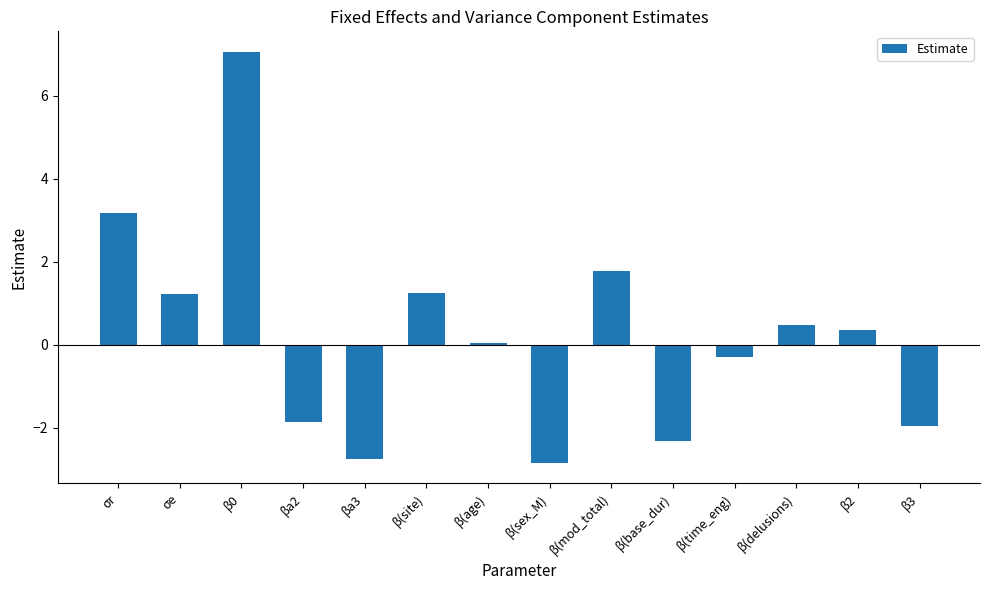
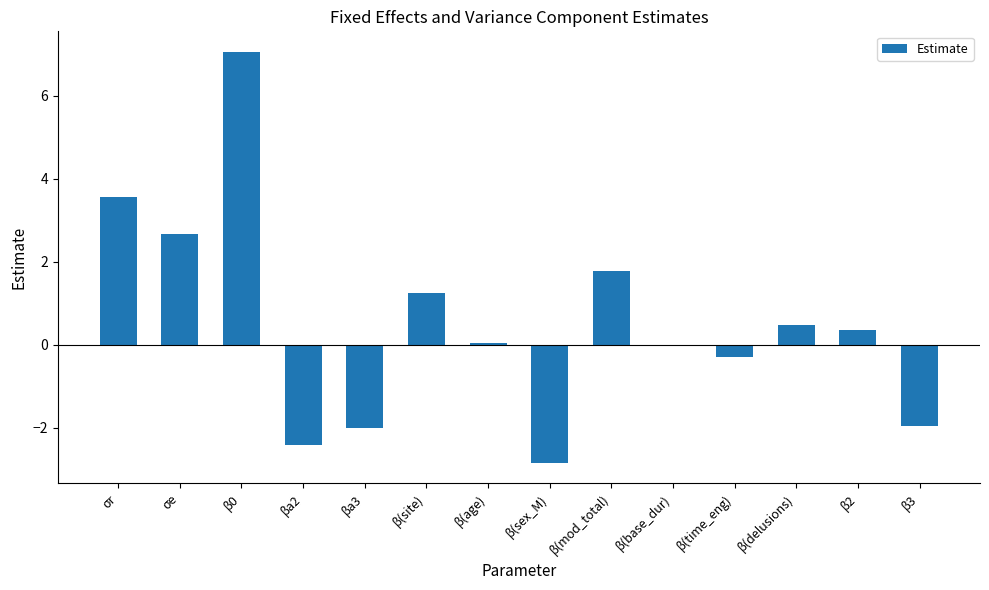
σr: 3.2 -> 3.6
σe: 1.2 -> 2.7
βa2: -1.9 -> -2.4
βa3: -2.7 -> -2.0
β(base_dur): -2.3 -> 0.0
